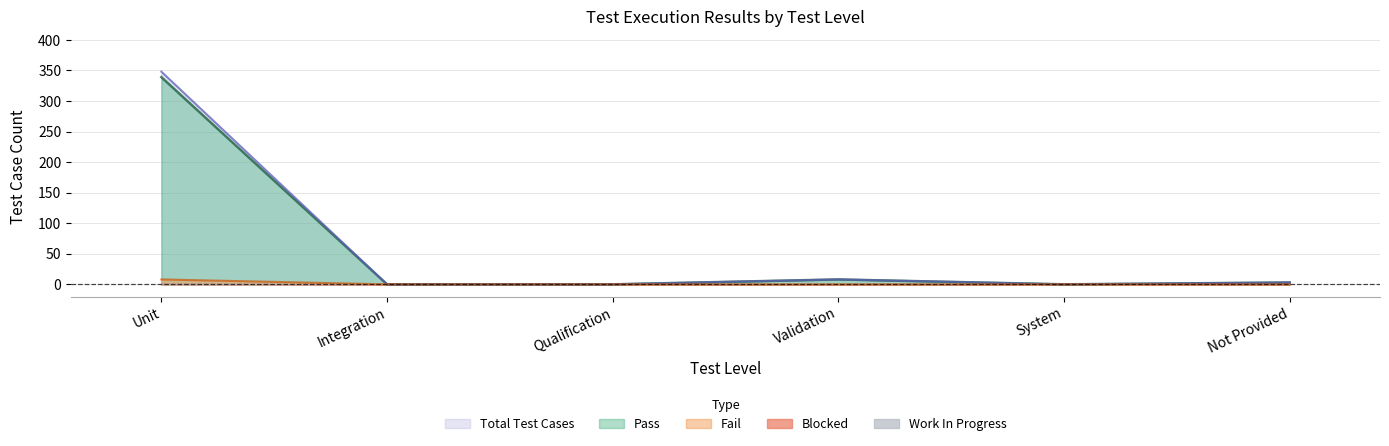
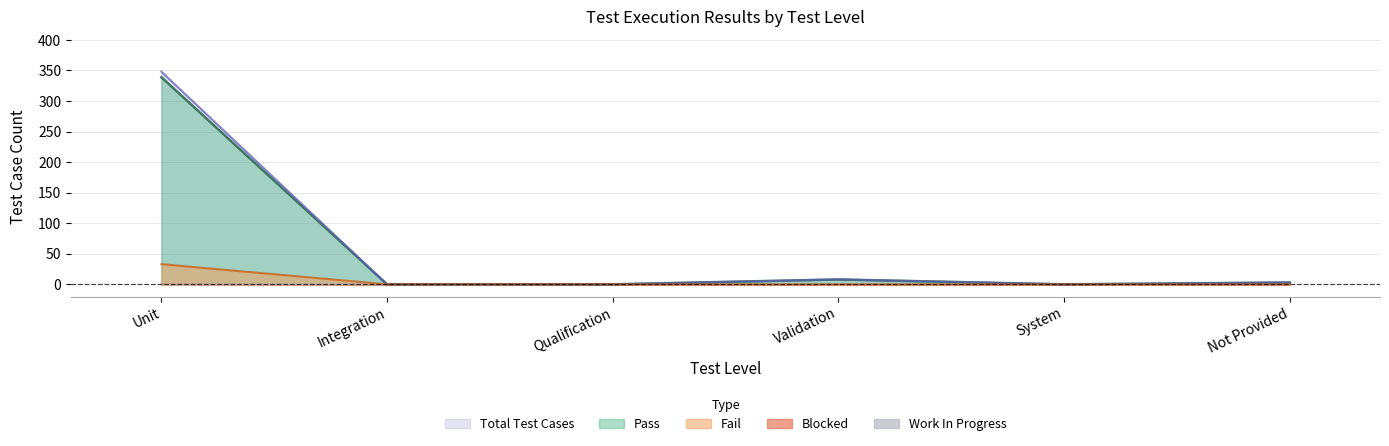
Fail, Unit: 10 -> 30
